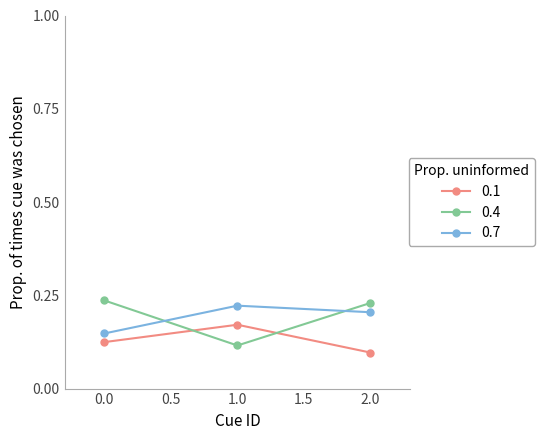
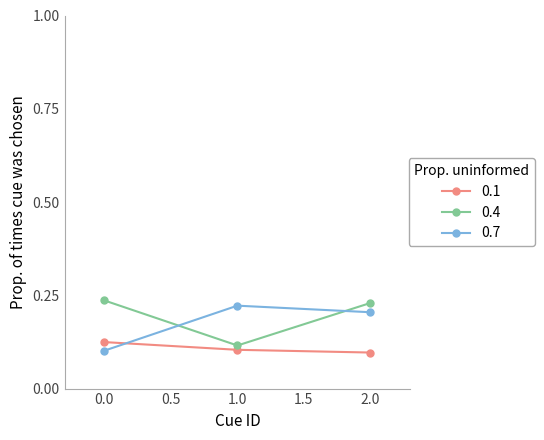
0.7, 0.0: 0.15 -> 0.10
0.1, 1.0: 0.17 -> 0.10
